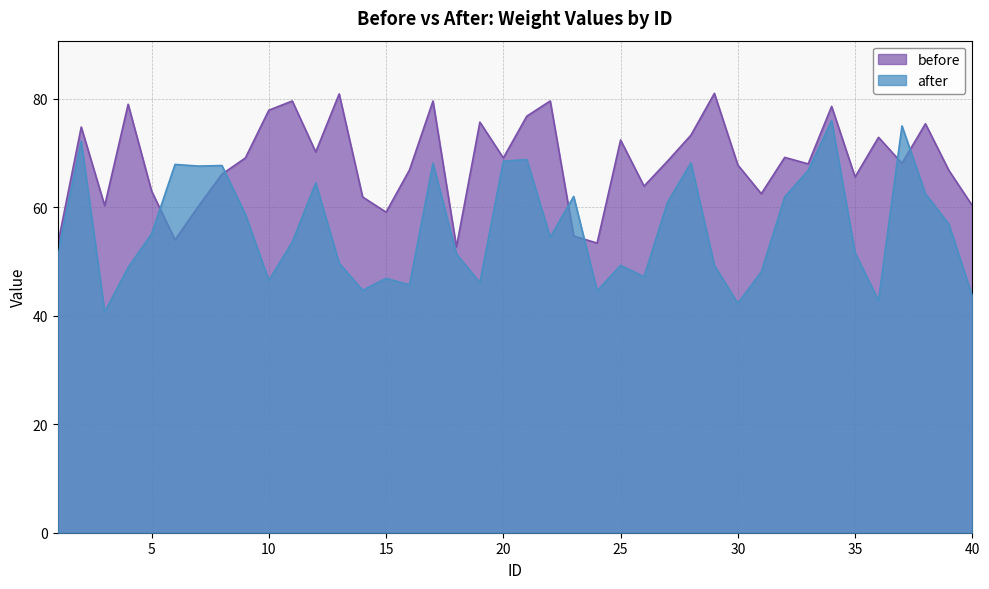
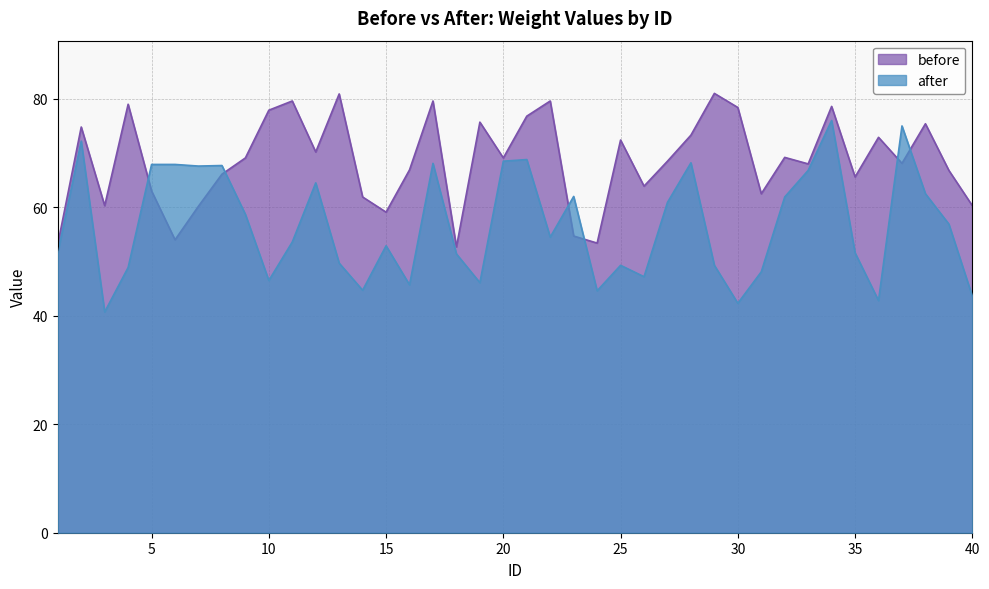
after, 5: 55 -> 68
after, 15: 47 -> 53
before, 30: 68 -> 78
